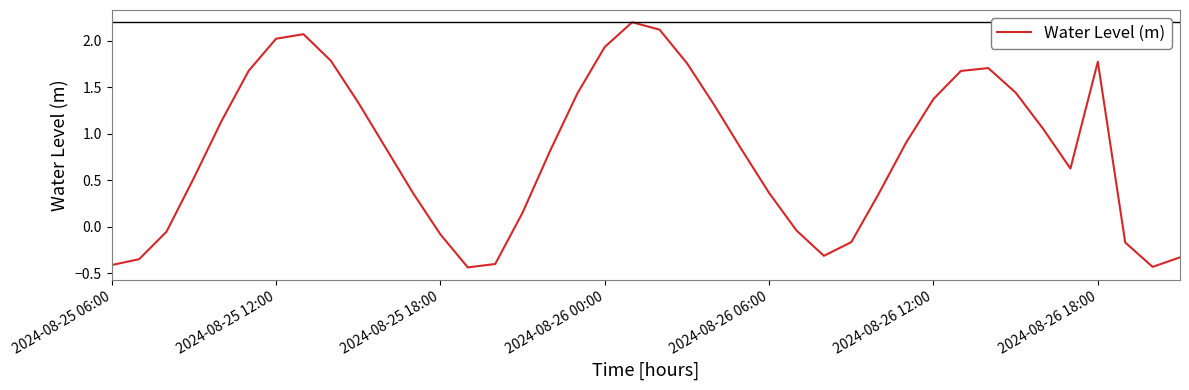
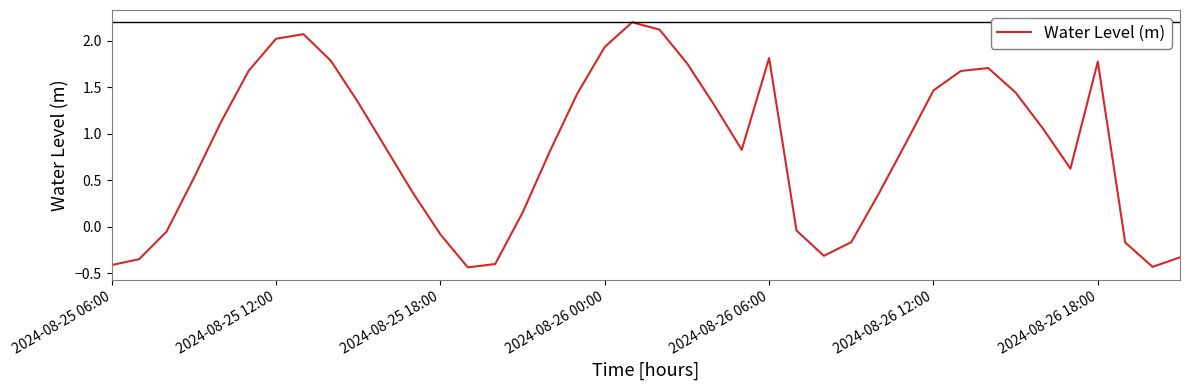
2024-08-26 06:00: 0.4 -> 1.8
2024-08-26 12:00: 1.4 -> 1.5
